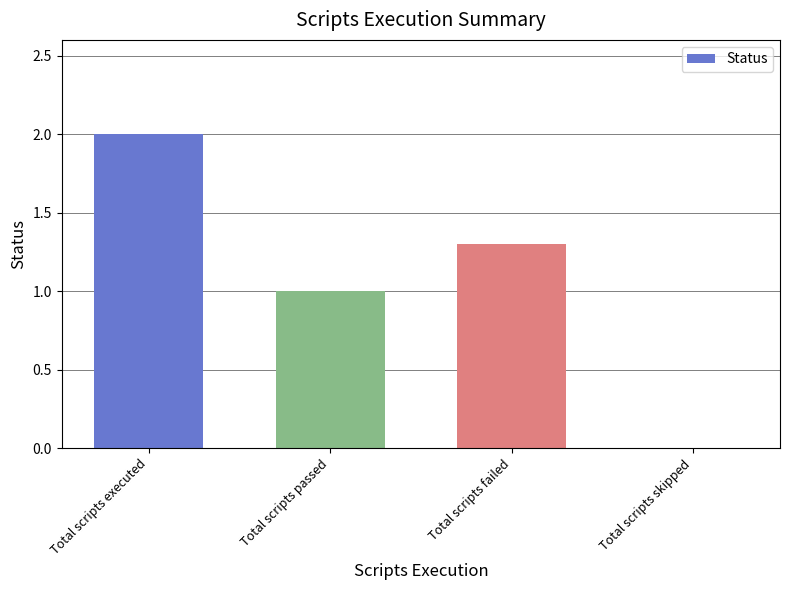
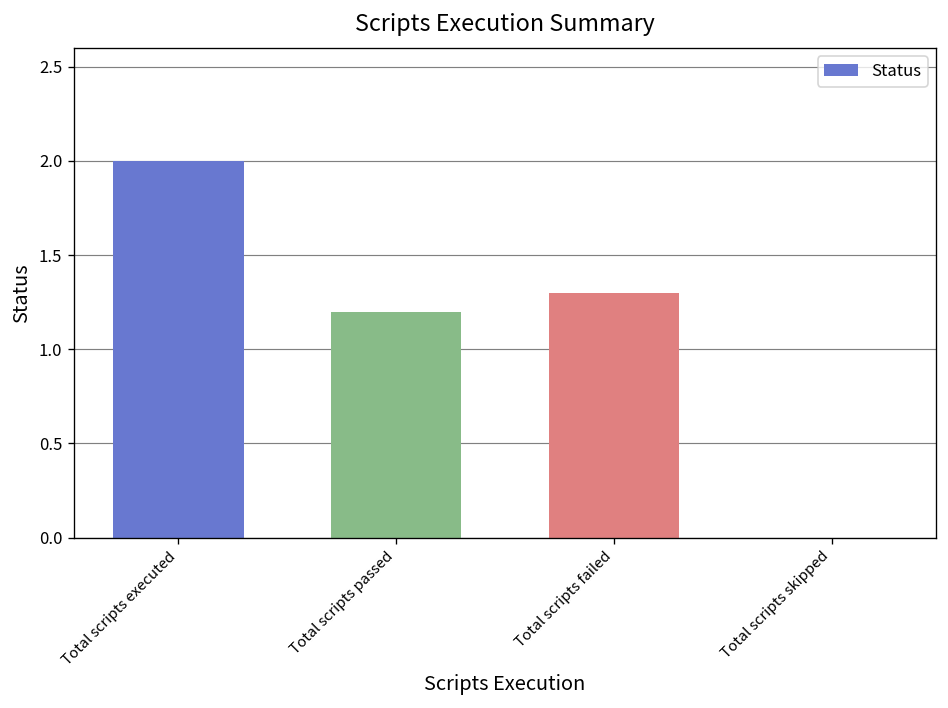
Total scripts passed: 1.0 -> 1.2
